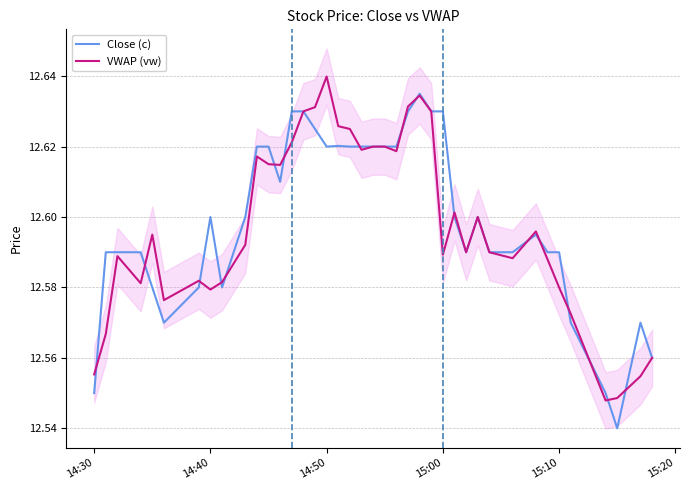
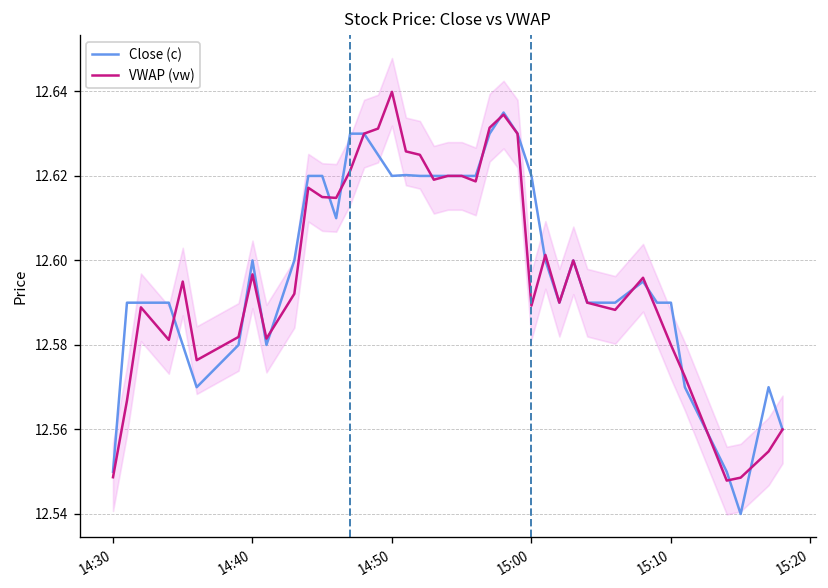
VWAP (vw), 14:30: 12.555 -> 12.549
VWAP (vw), 14:40: 12.579 -> 12.597
Close (c), 15:00: 12.63 -> 12.62
